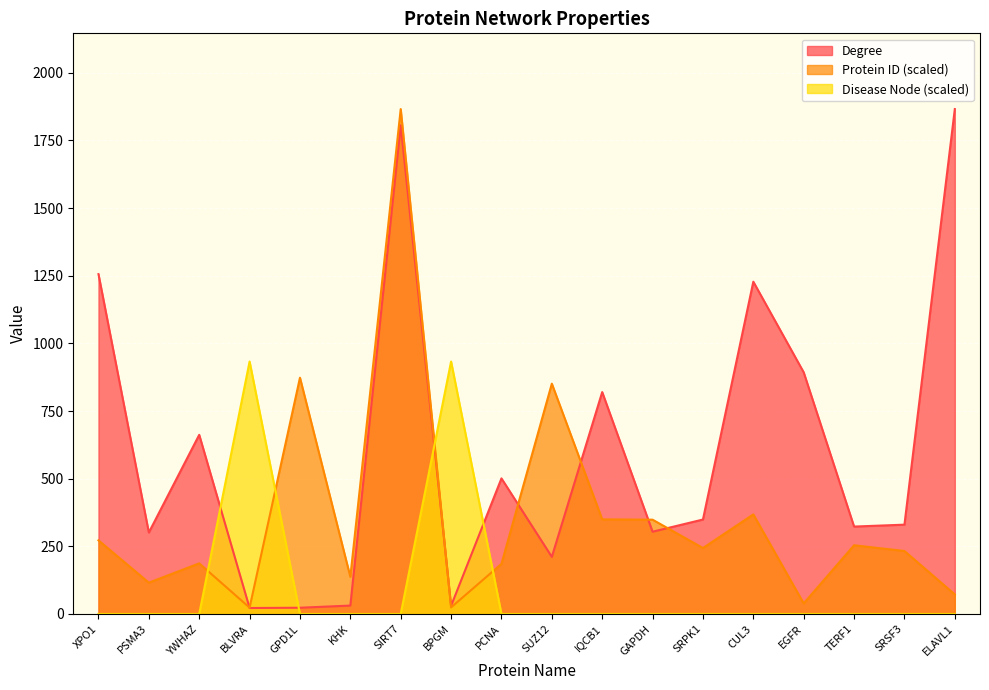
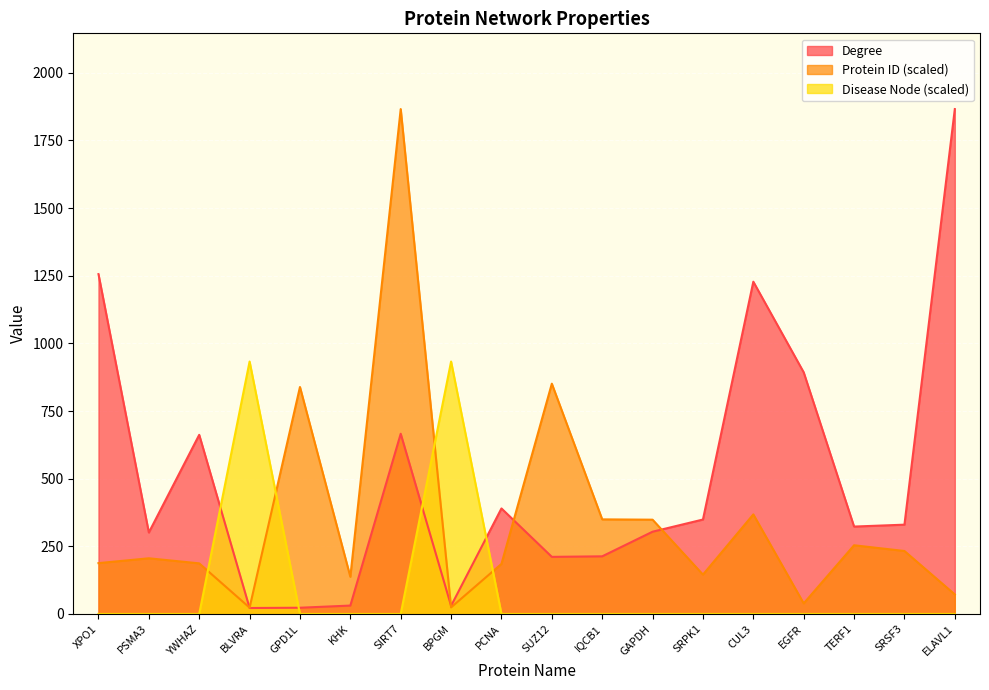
Protein ID (scaled), XPO1: 270 -> 190
Protein ID (scaled), PSMA3: 120 -> 210
Protein ID (scaled), GPD1L: 870 -> 840
Degree, SIRT7: 1810 -> 670
Degree, PCNA: 500 -> 390
Degree, IQCB1: 820 -> 210
Protein ID (scaled), SRPK1: 240 -> 150
